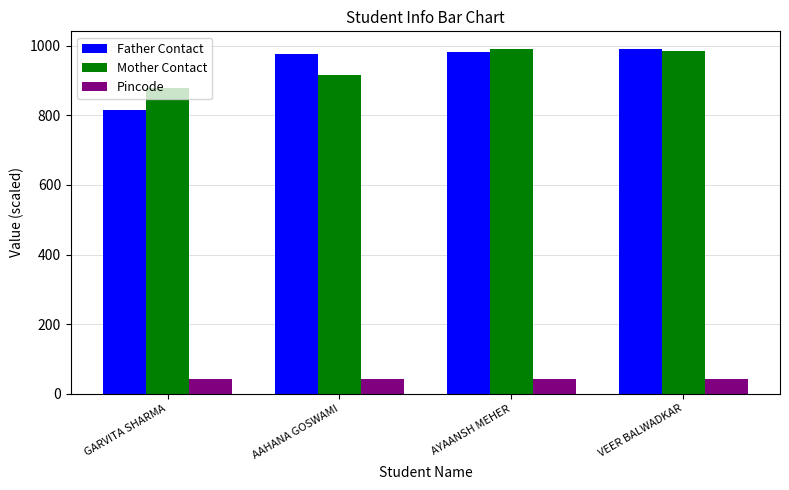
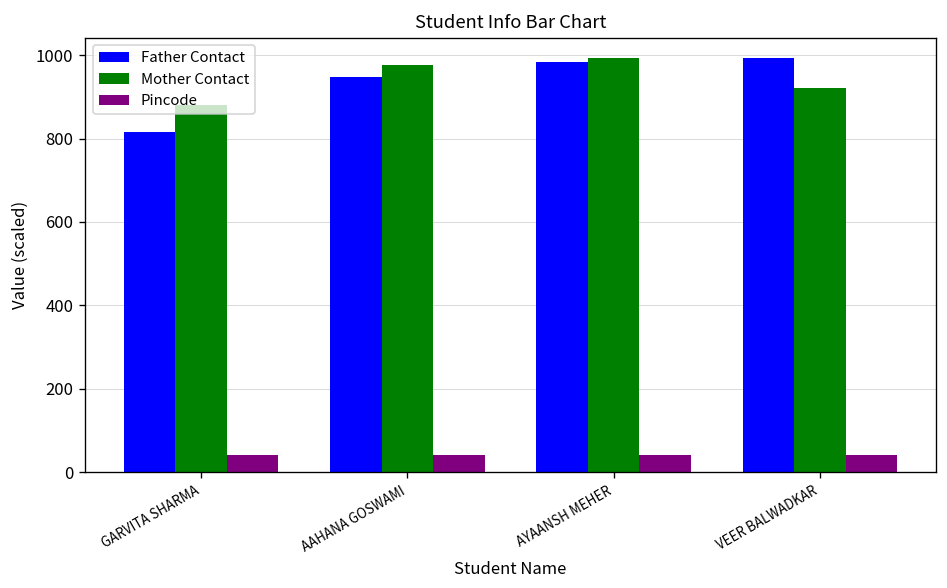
Father Contact, AAHANA GOSWAMI: 980 -> 950
Mother Contact, AAHANA GOSWAMI: 920 -> 980
Mother Contact, VEER BALWADKAR: 990 -> 920
